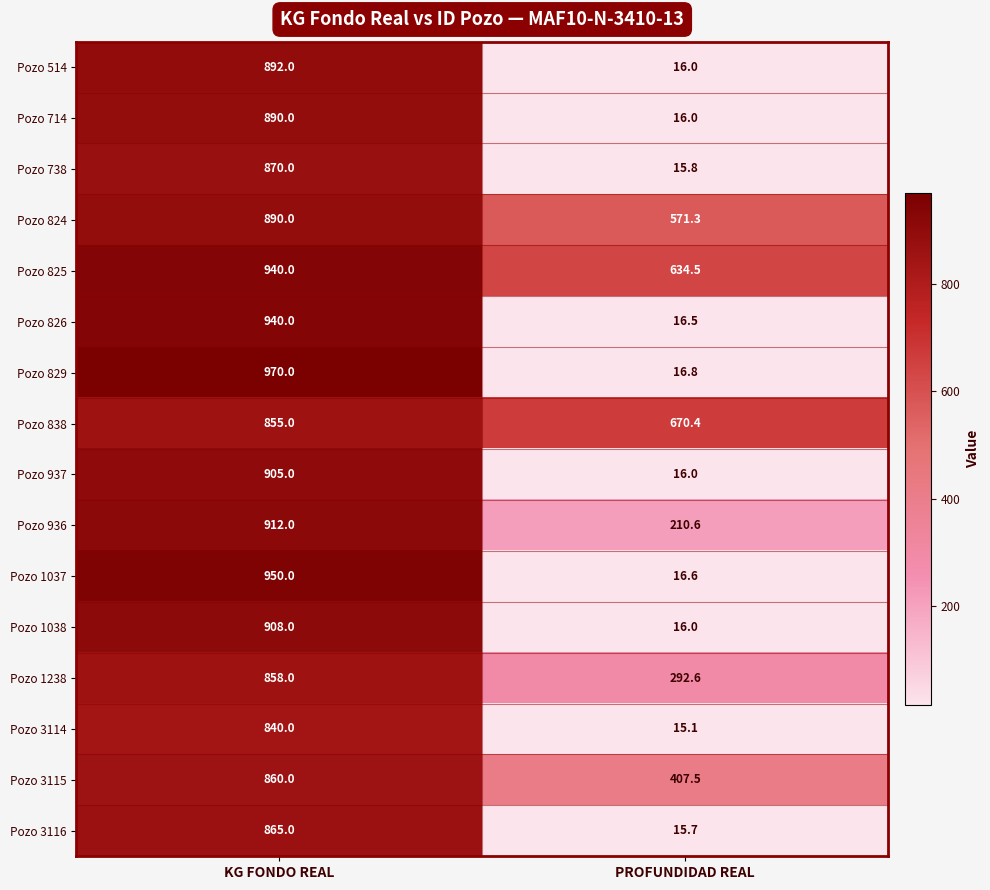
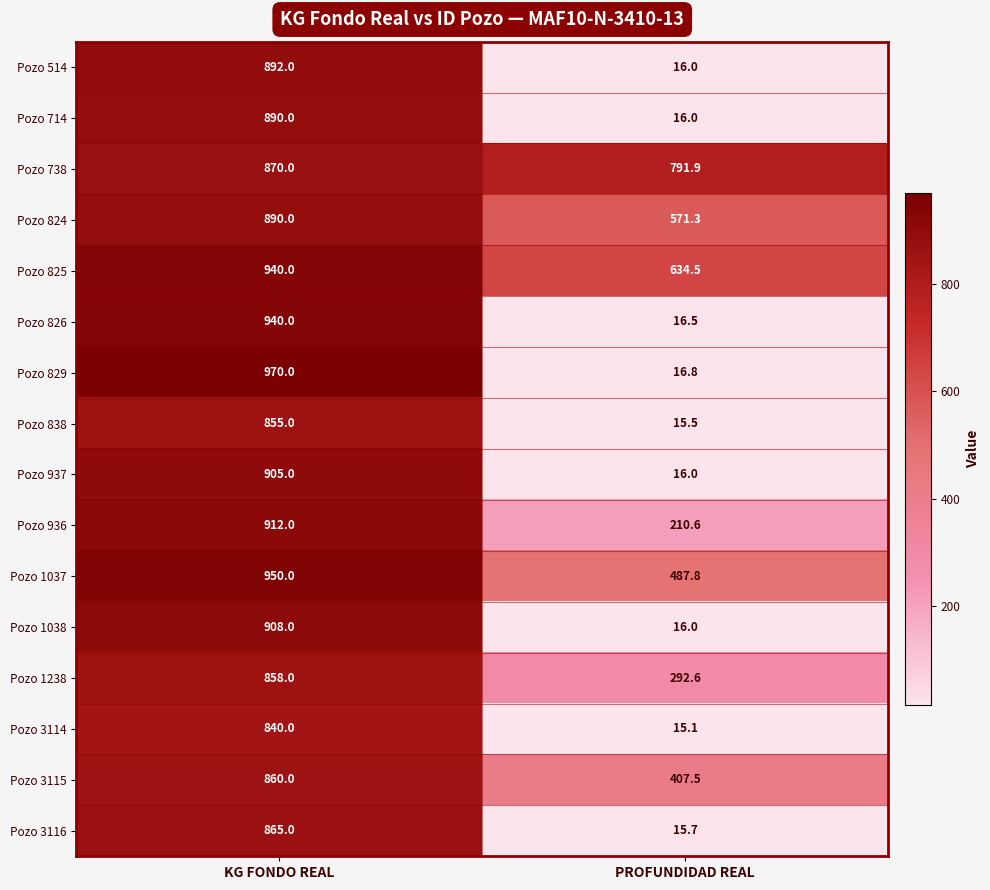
Pozo 738, PROFUNDIDAD REAL: 15.8 -> 791.9
Pozo 838, PROFUNDIDAD REAL: 670.4 -> 15.5
Pozo 1037, PROFUNDIDAD REAL: 16.6 -> 487.8
